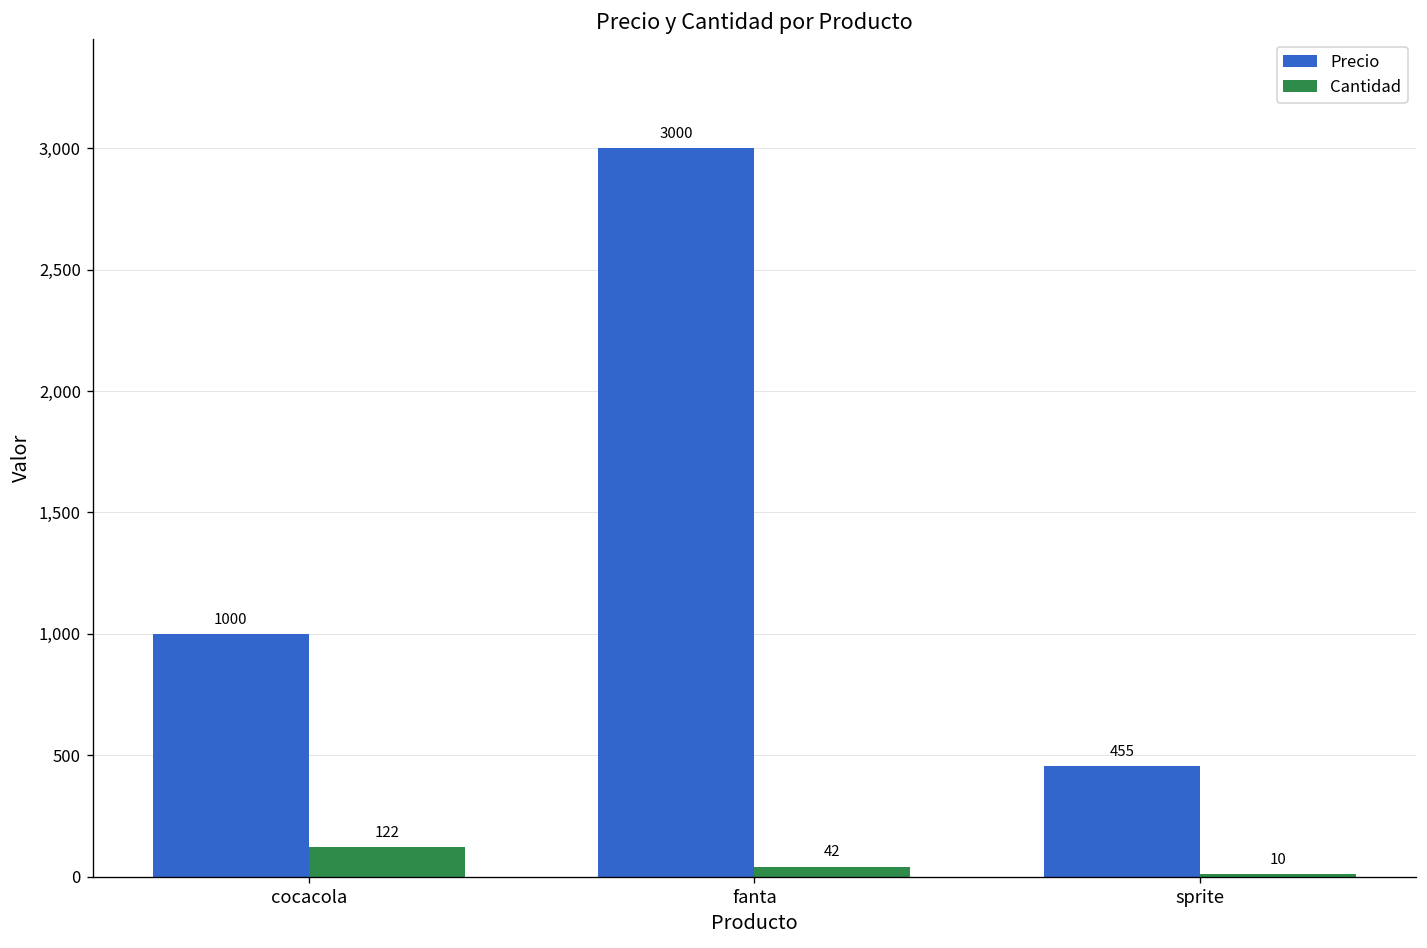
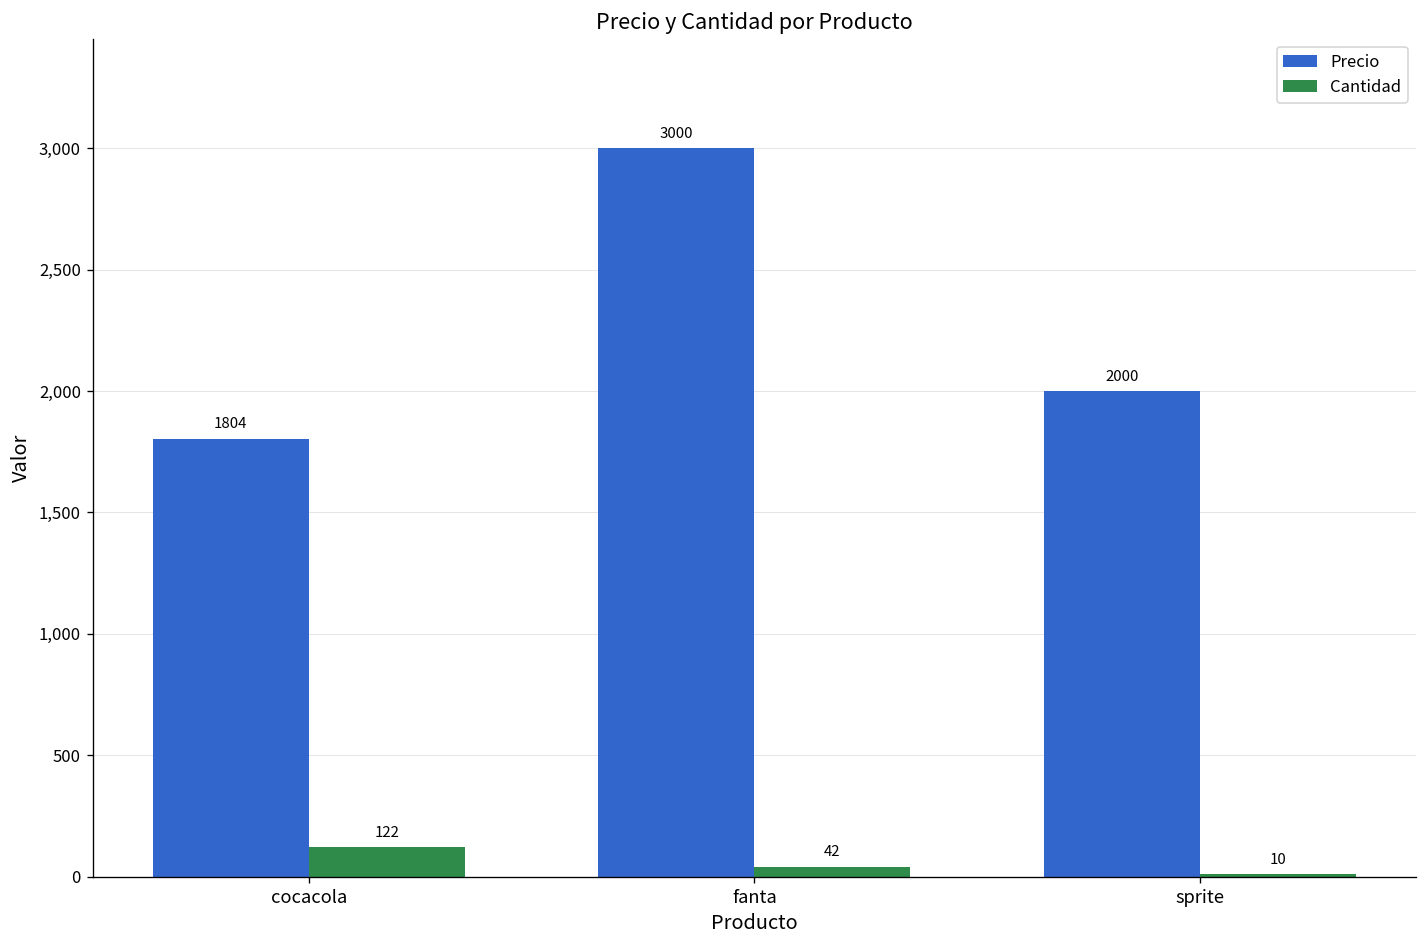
Precio, cocacola: 1000 -> 1804
Precio, sprite: 455 -> 2000
